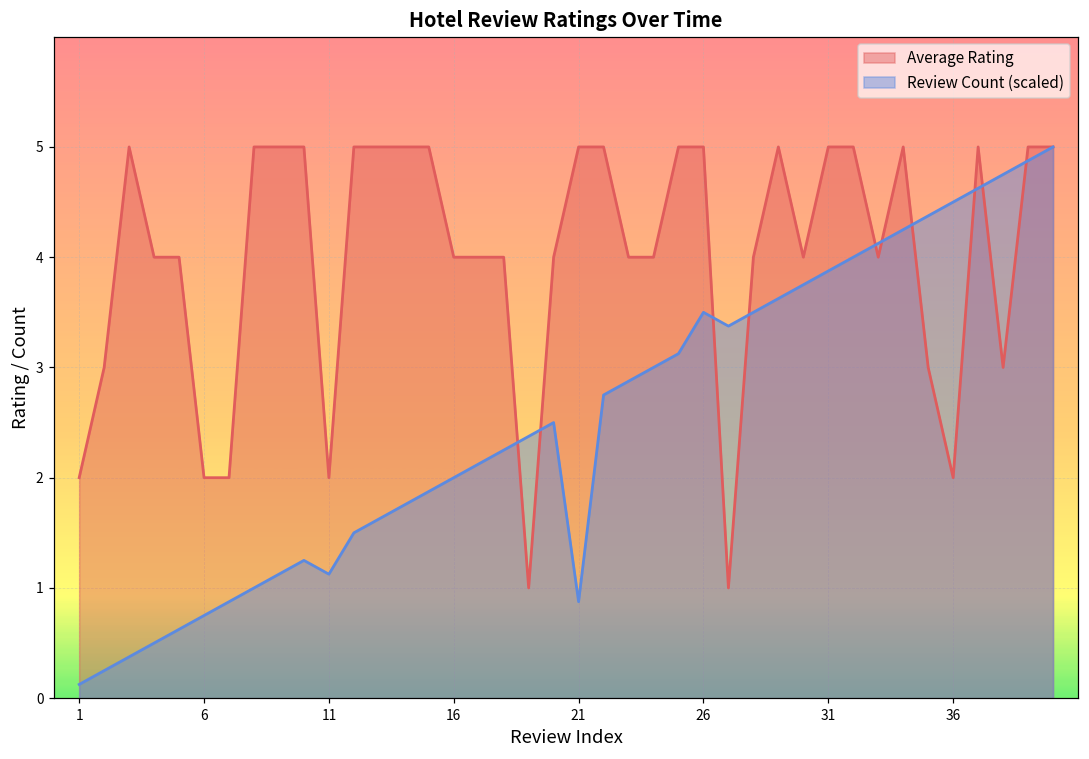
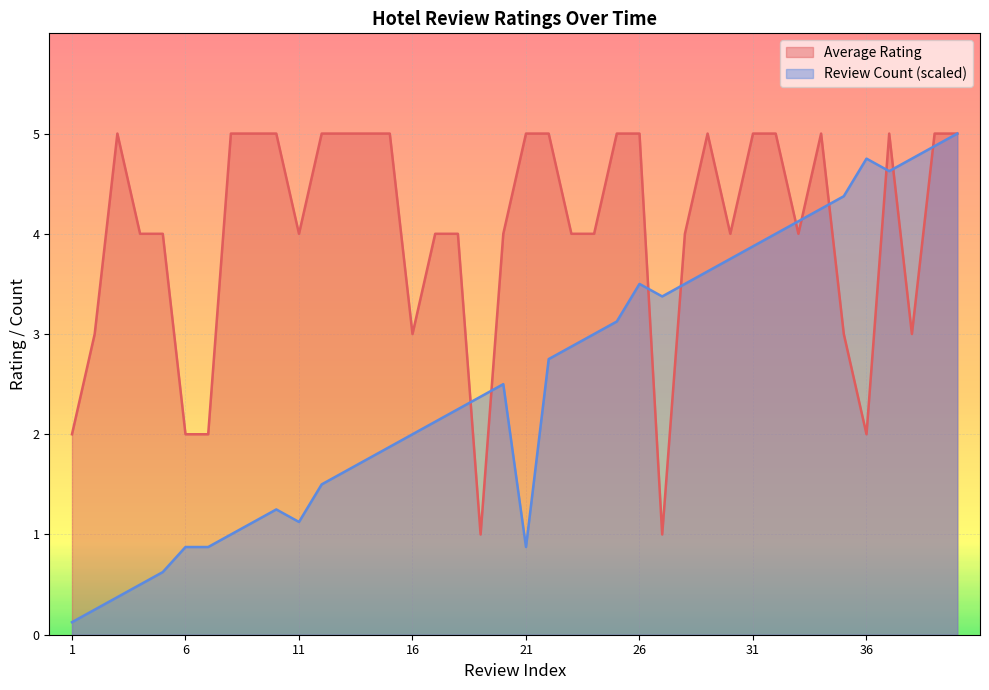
Review Count (scaled), 6: 0.75 -> 0.88
Average Rating, 11: 2 -> 4
Average Rating, 16: 4 -> 3
Review Count (scaled), 36: 4.50 -> 4.75
